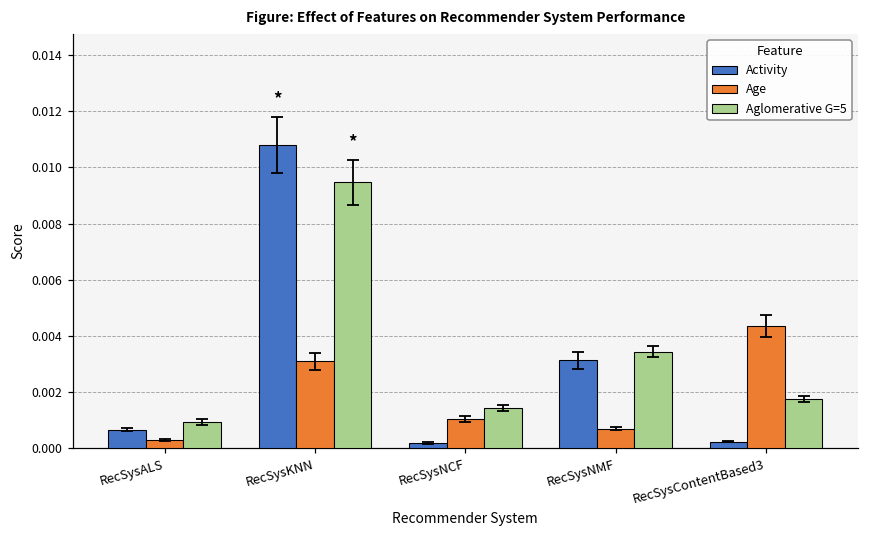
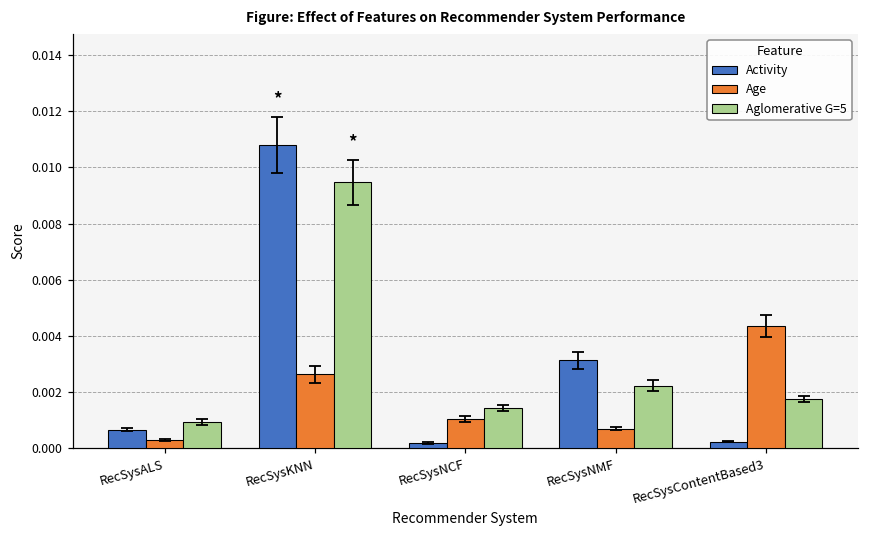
Age, RecSysKNN: 0.0031 -> 0.0026
Aglomerative G=5, RecSysNMF: 0.0034 -> 0.0022
